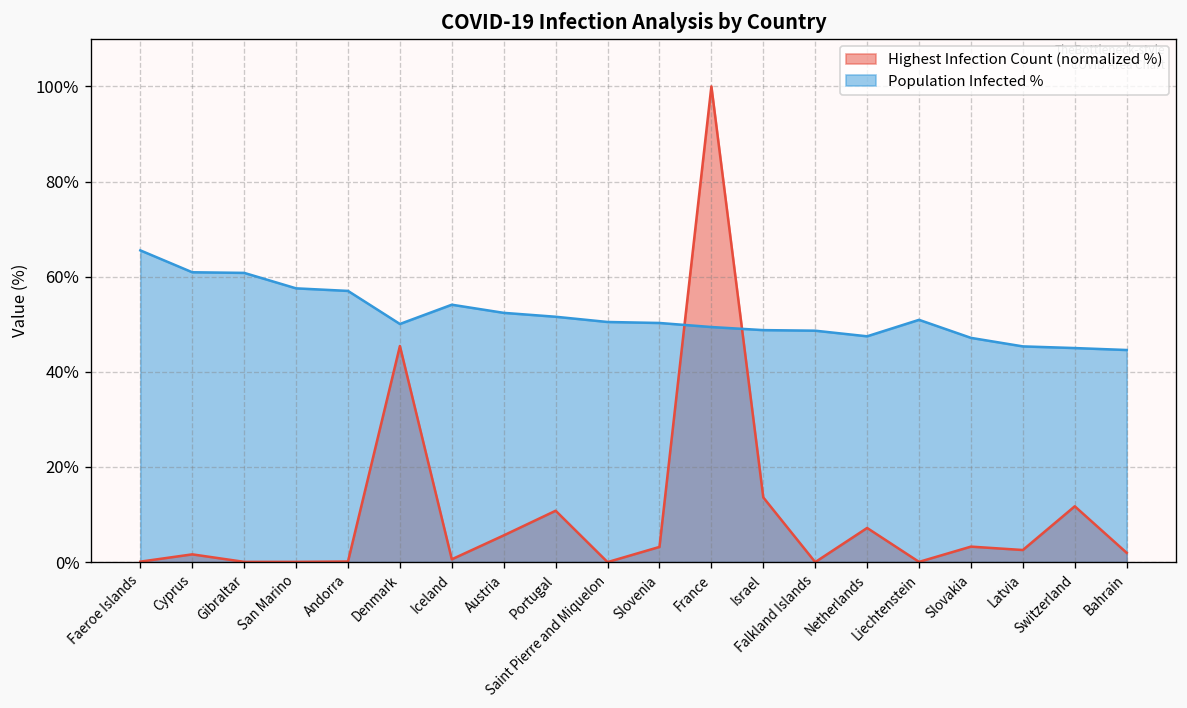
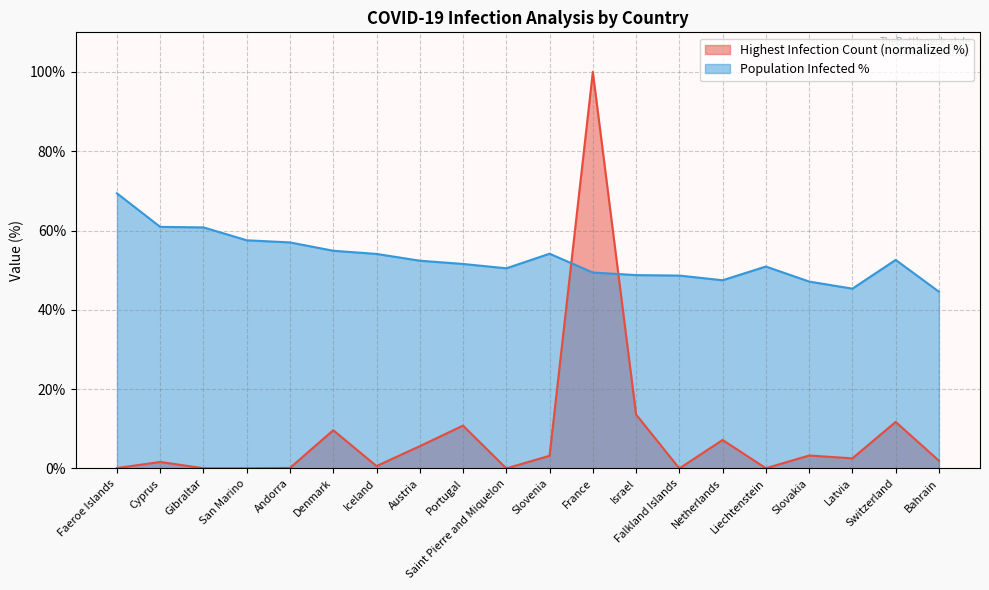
Population Infected %, Faeroe Islands: 66% -> 69%
Highest Infection Count (normalized %), Denmark: 45% -> 10%
Population Infected %, Denmark: 50% -> 55%
Population Infected %, Slovenia: 50% -> 54%
Population Infected %, Switzerland: 45% -> 53%
